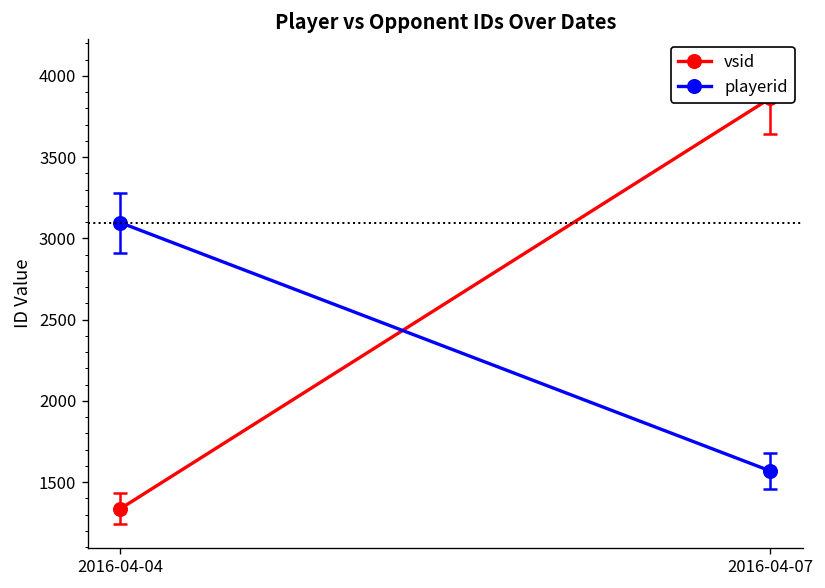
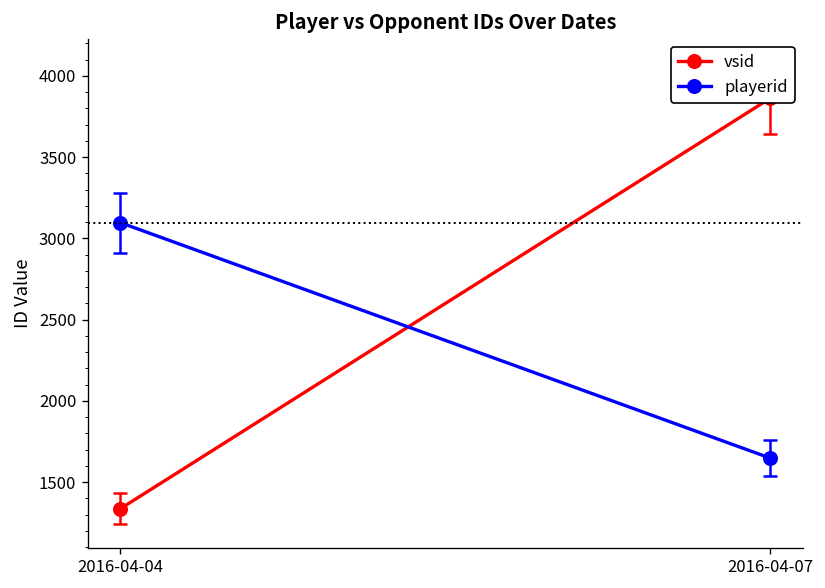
playerid, 2016-04-07: 1570 -> 1650
